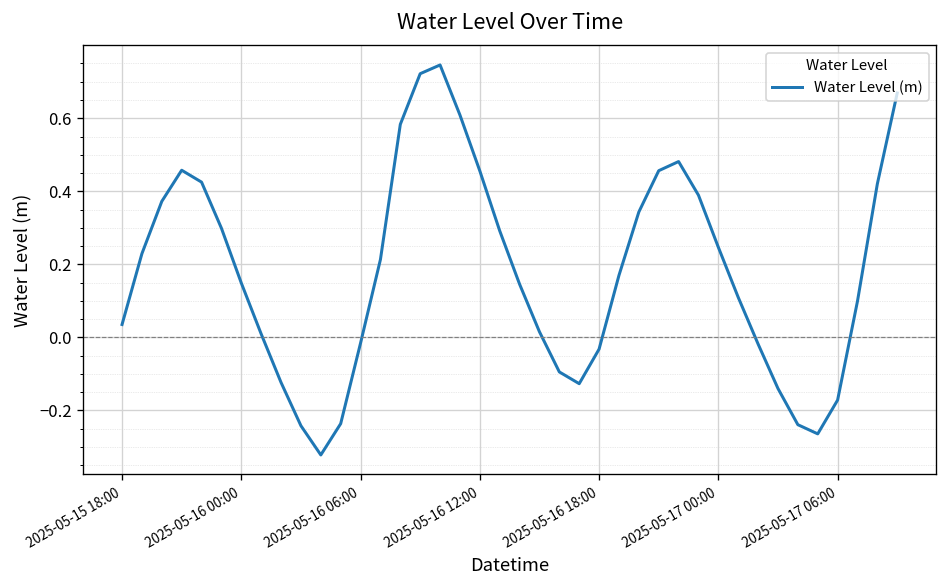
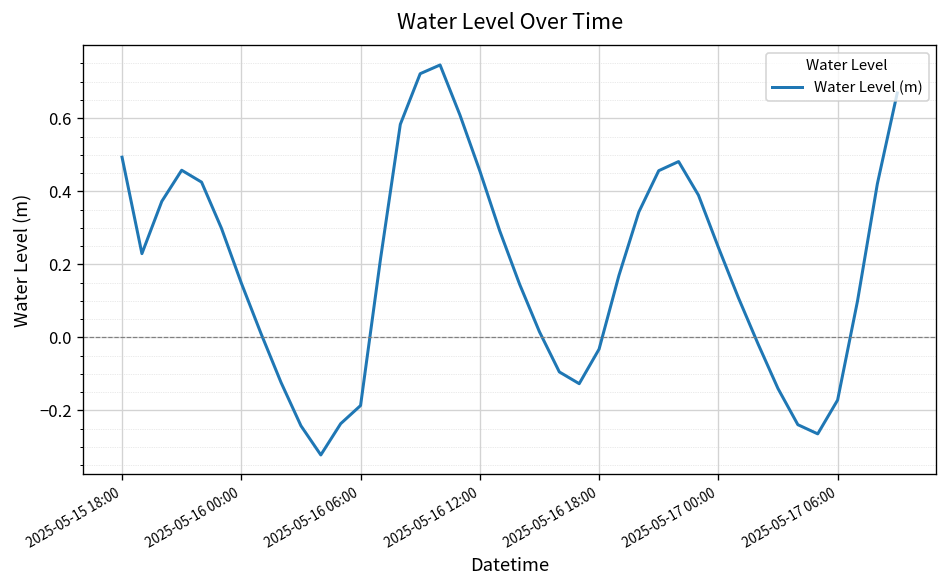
2025-05-15 18:00: 0.03 -> 0.49
2025-05-16 06:00: -0.02 -> -0.19
